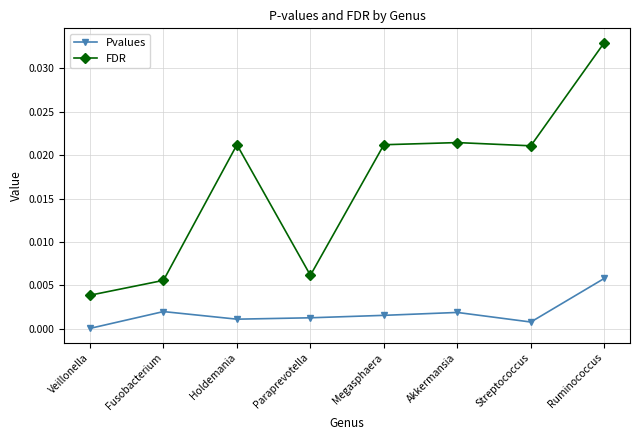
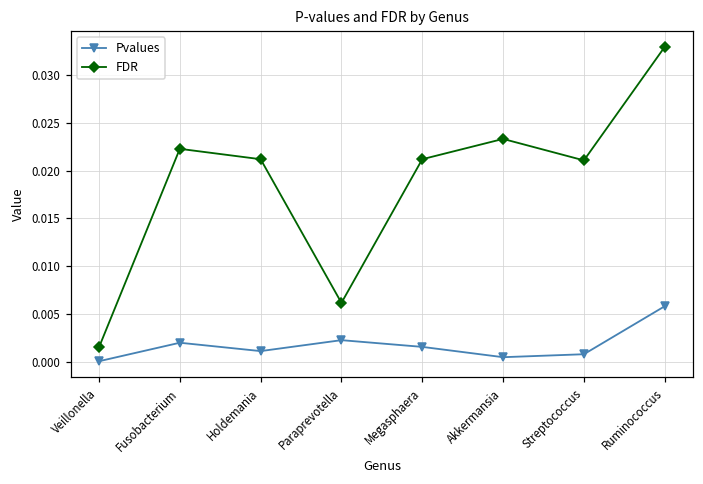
FDR, Veillonella: 0.004 -> 0.002
FDR, Fusobacterium: 0.006 -> 0.022
Pvalues, Paraprevotella: 0.001 -> 0.002
Pvalues, Akkermansia: 0.002 -> 0.000
FDR, Akkermansia: 0.021 -> 0.023
